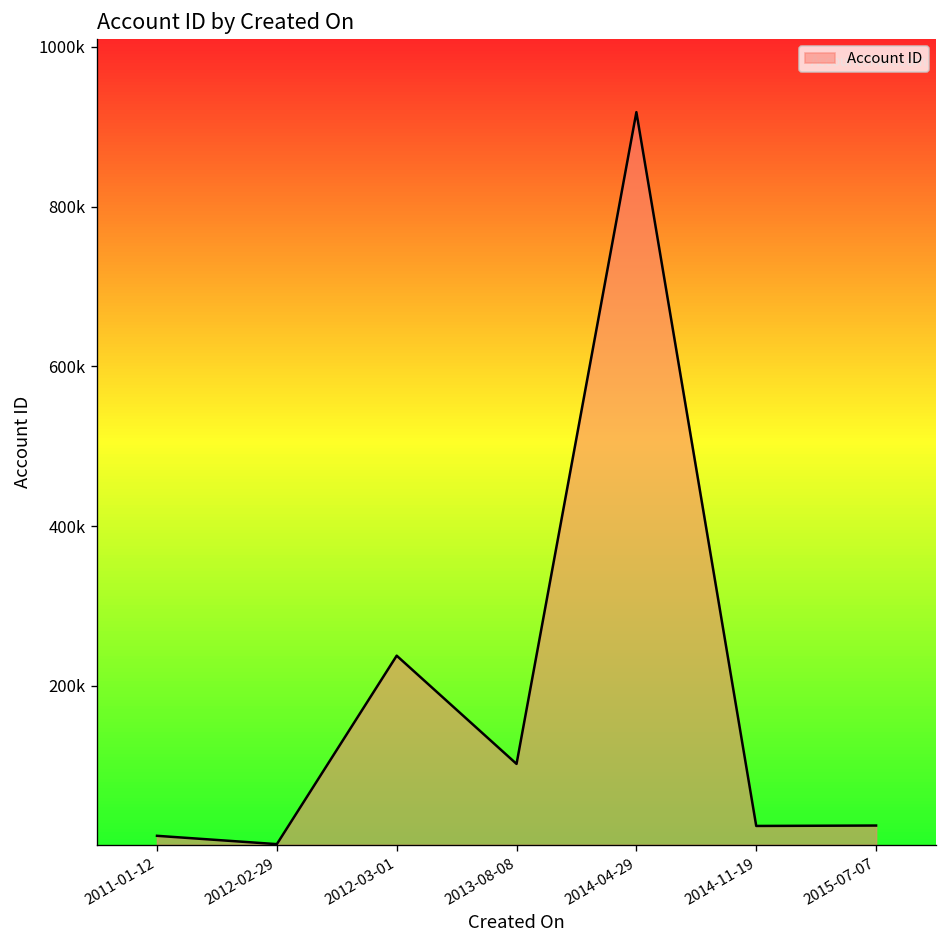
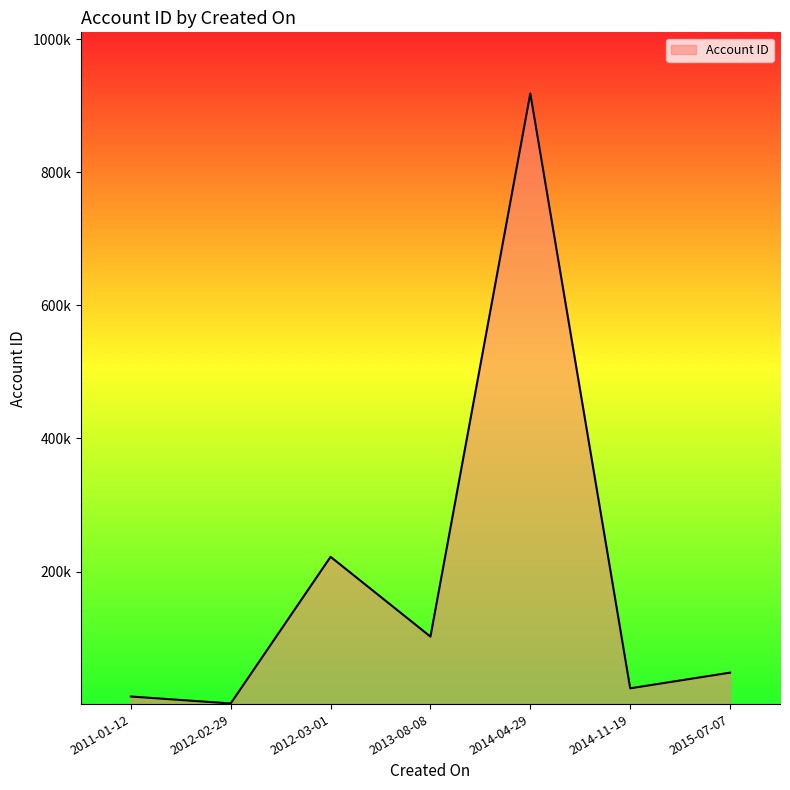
2012-03-01: 240000 -> 220000
2015-07-07: 30000 -> 50000
